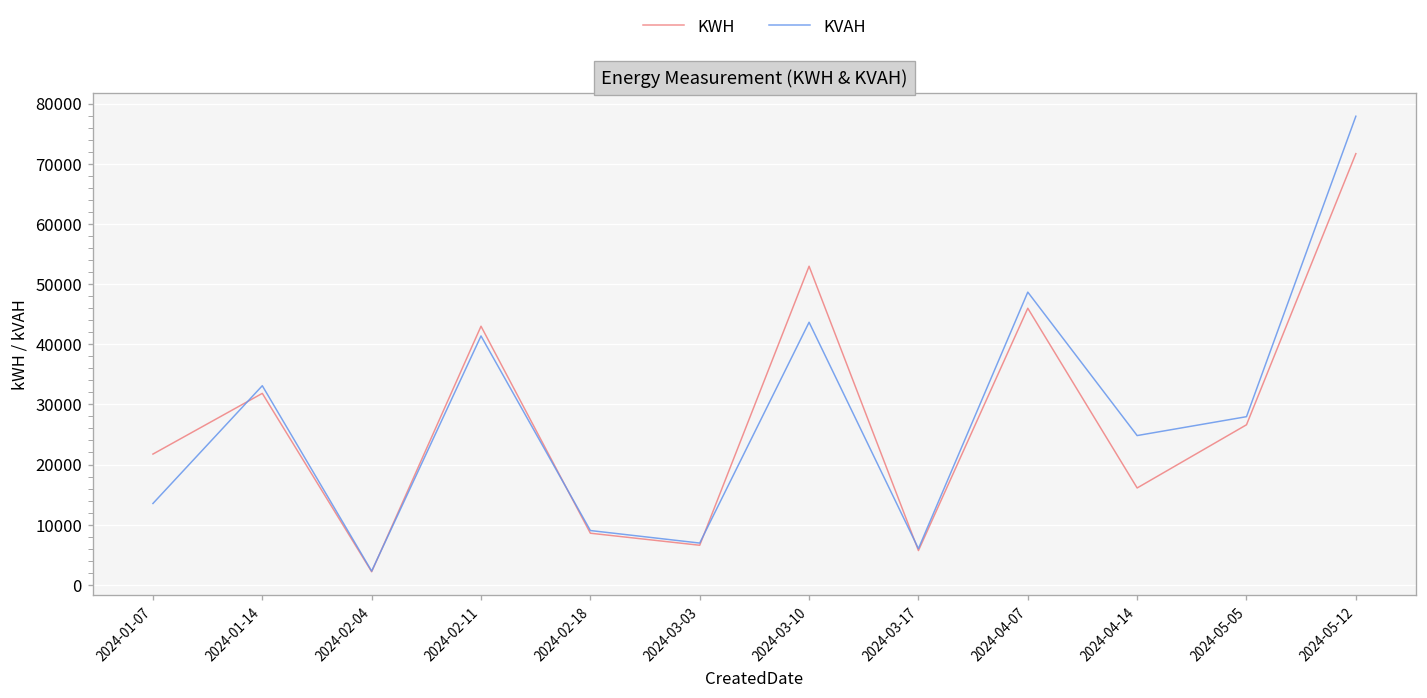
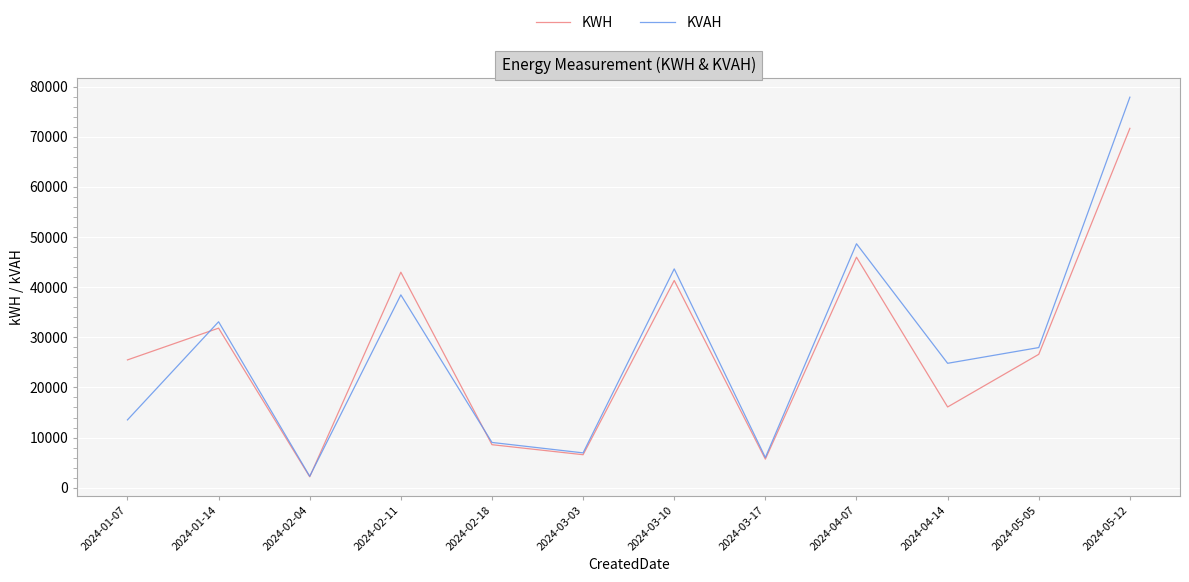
KWH, 2024-01-07: 22000 -> 25000
KVAH, 2024-02-11: 41000 -> 38000
KWH, 2024-03-10: 53000 -> 41000
